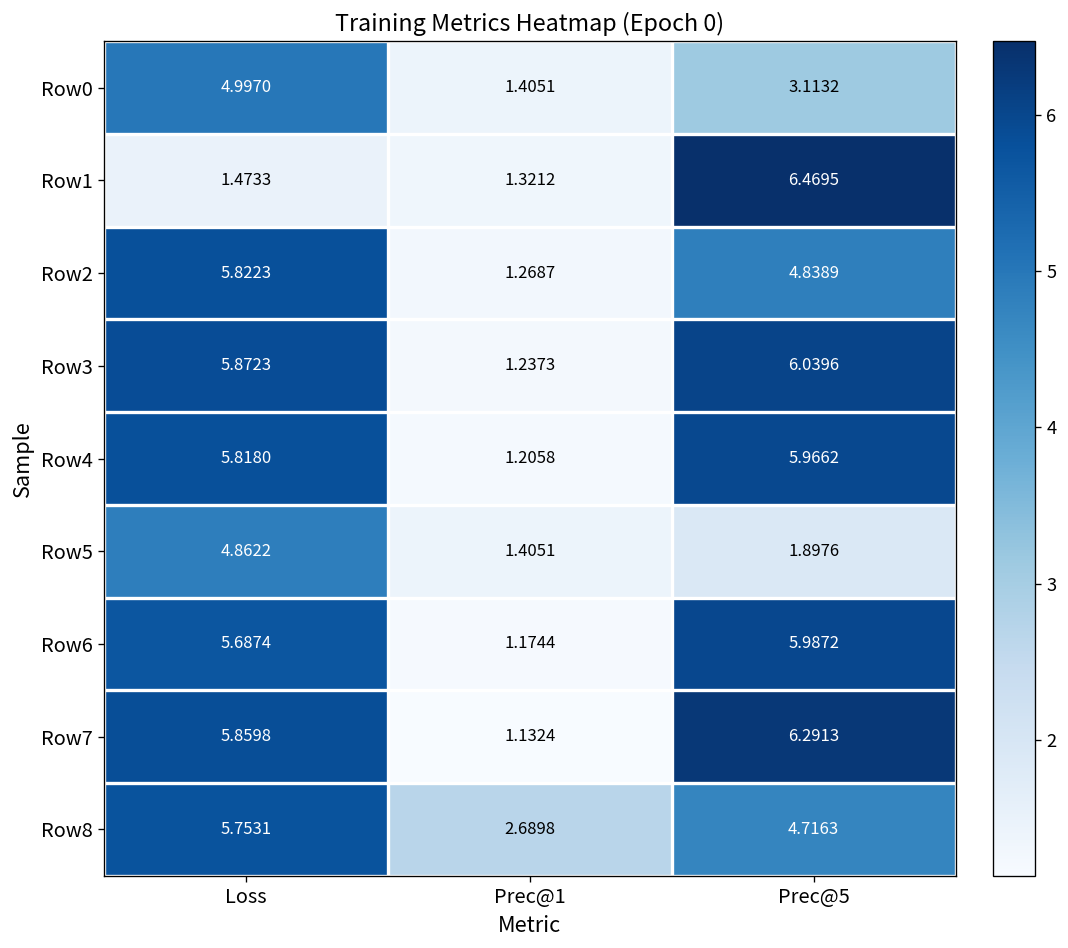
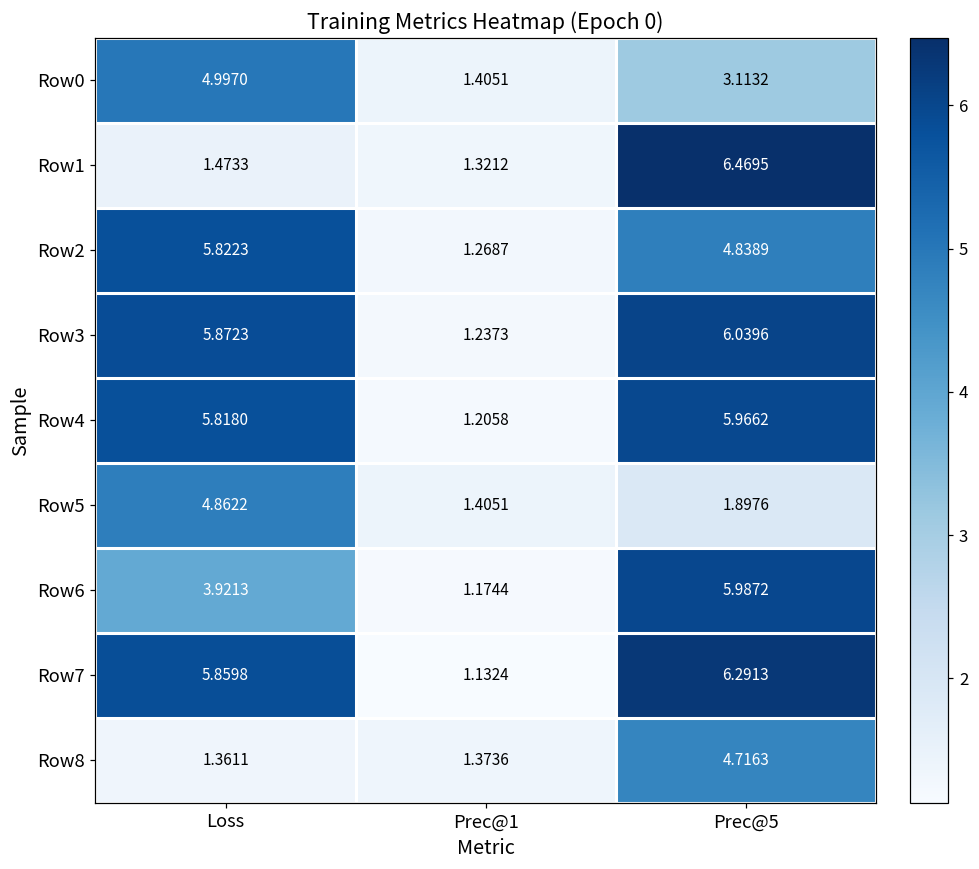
Row6, Loss: 5.6874 -> 3.9213
Row8, Loss: 5.7531 -> 1.3611
Row8, Prec@1: 2.6898 -> 1.3736
